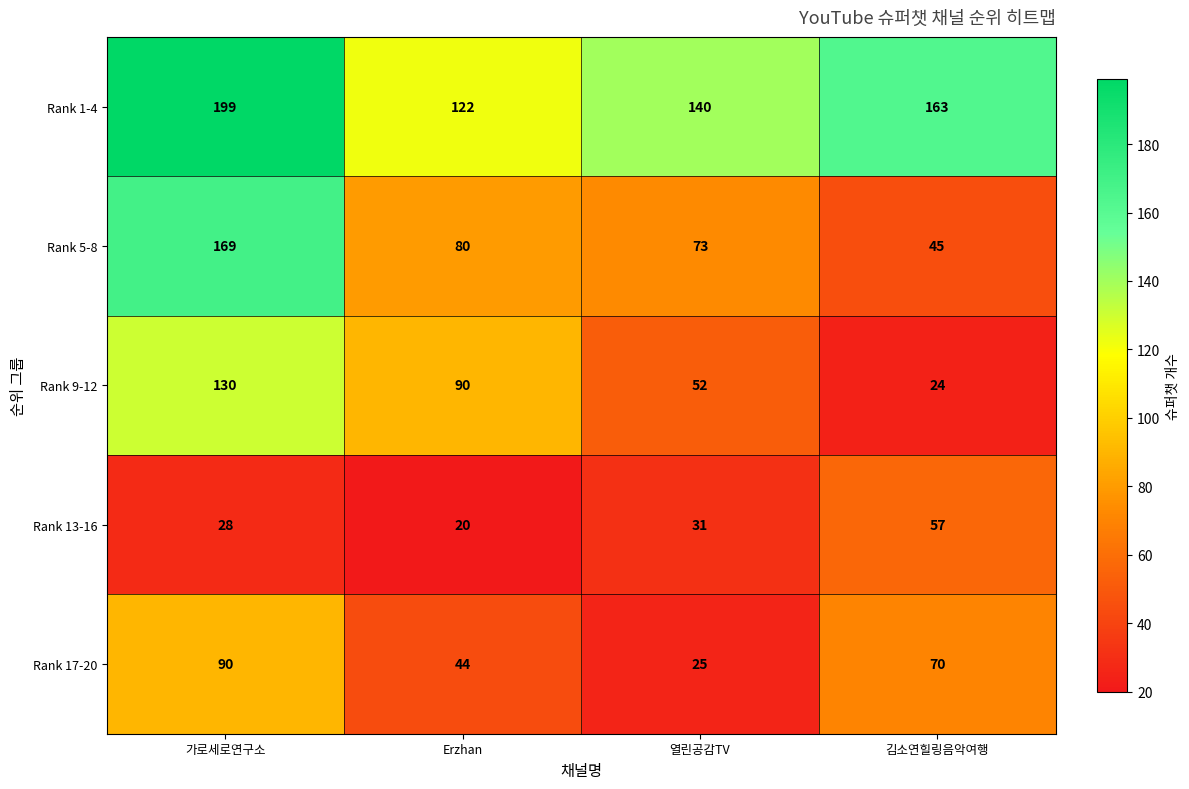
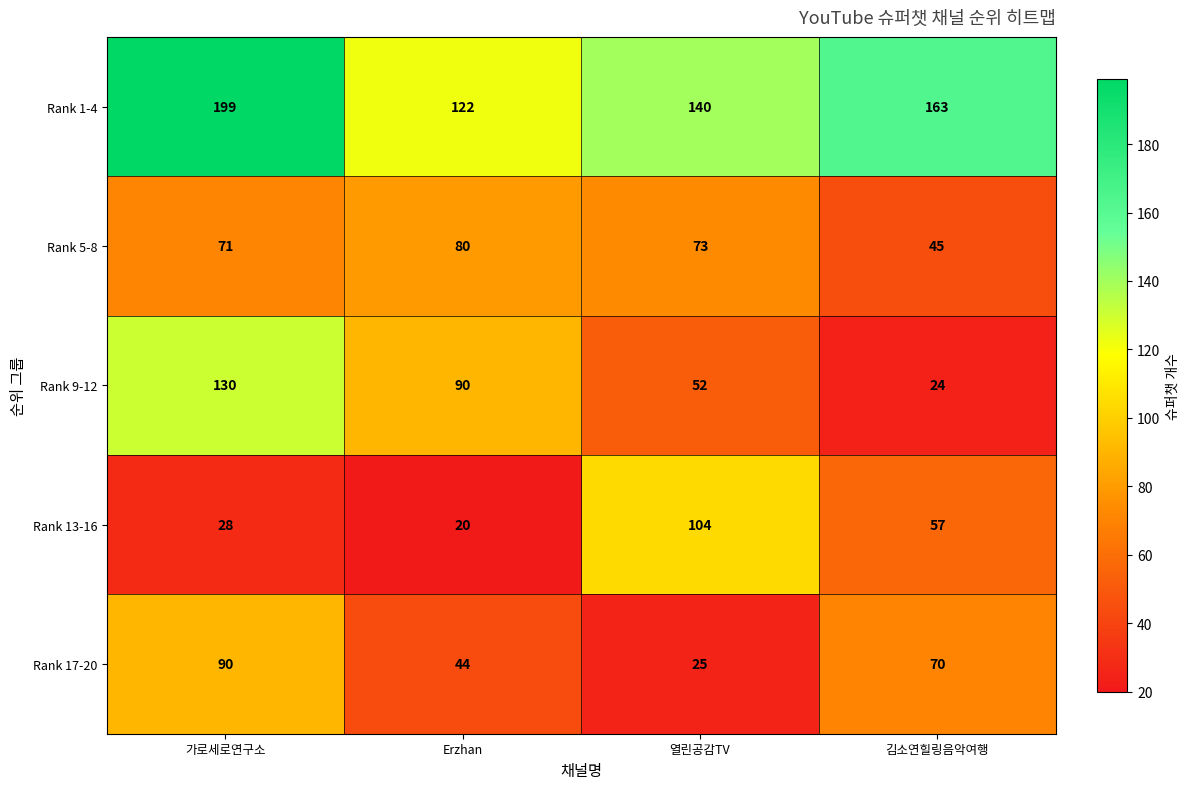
Rank 5-8, 가로세로연구소: 169 -> 71
Rank 13-16, 열린공감TV: 31 -> 104
